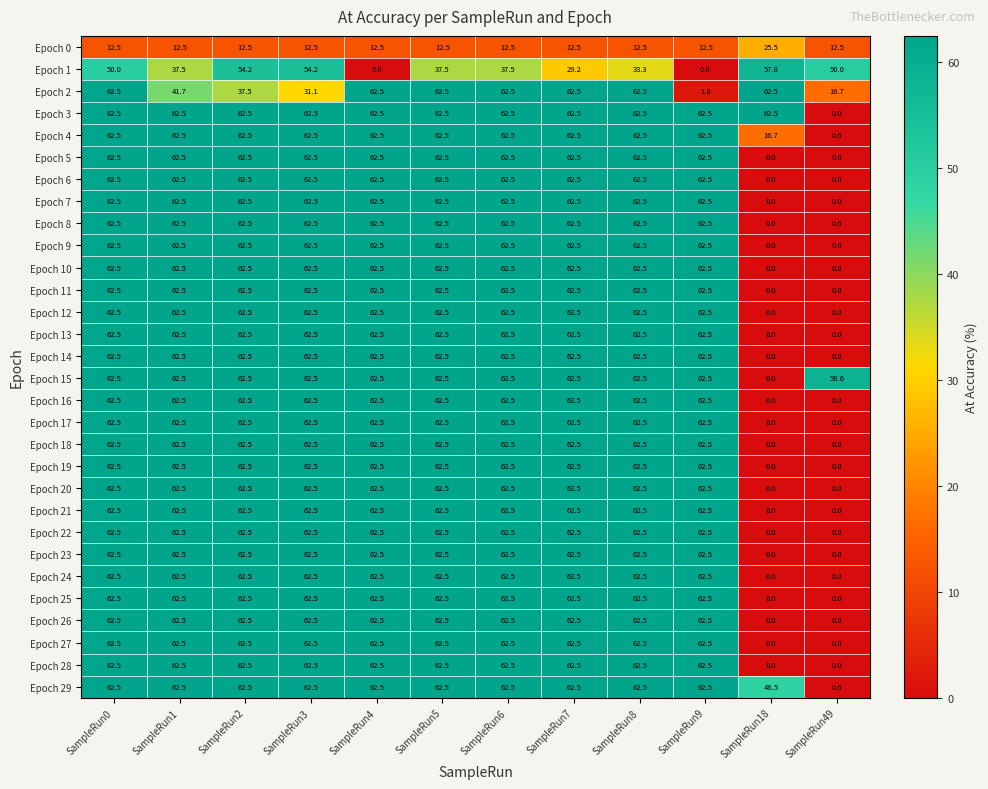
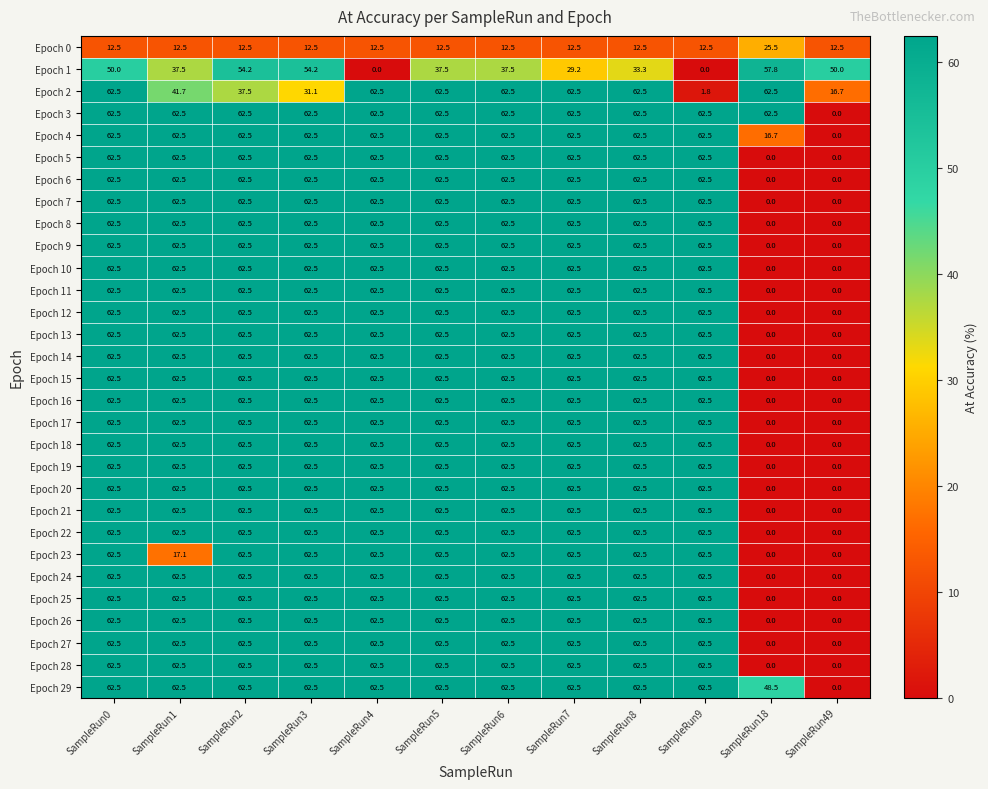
Epoch 15, SampleRun49: 58.6 -> 0.0
Epoch 23, SampleRun1: 62.5 -> 17.1
